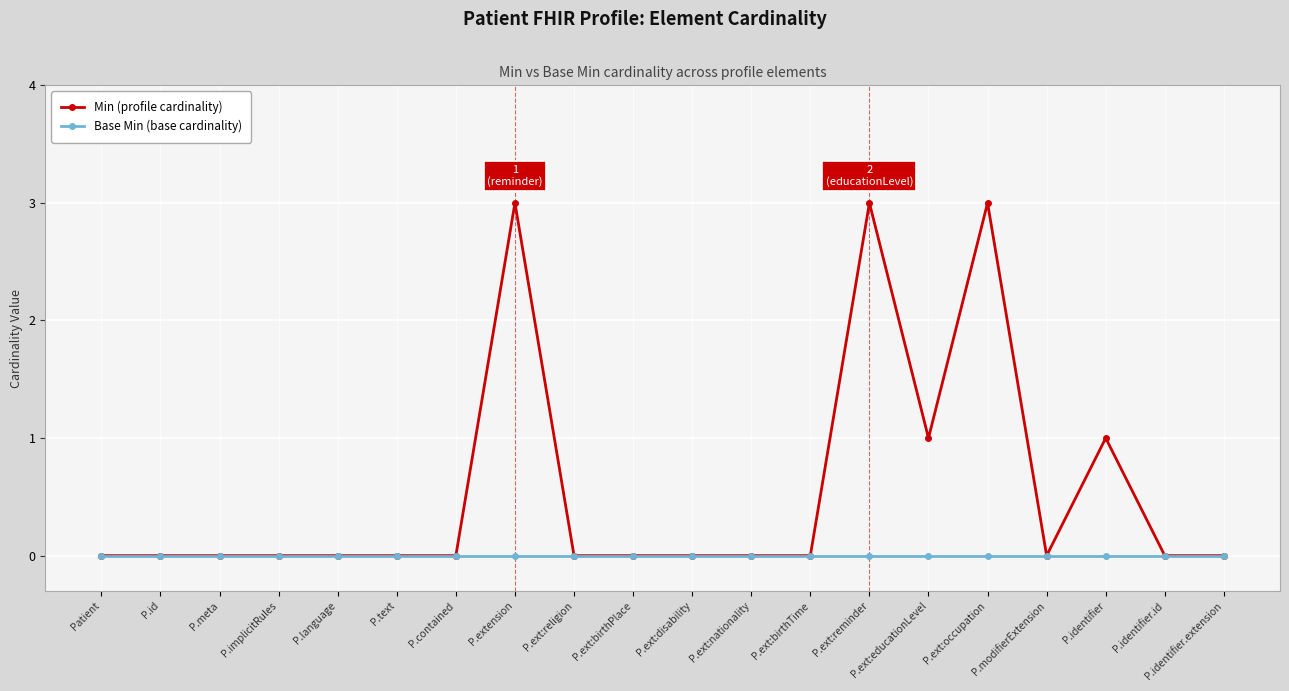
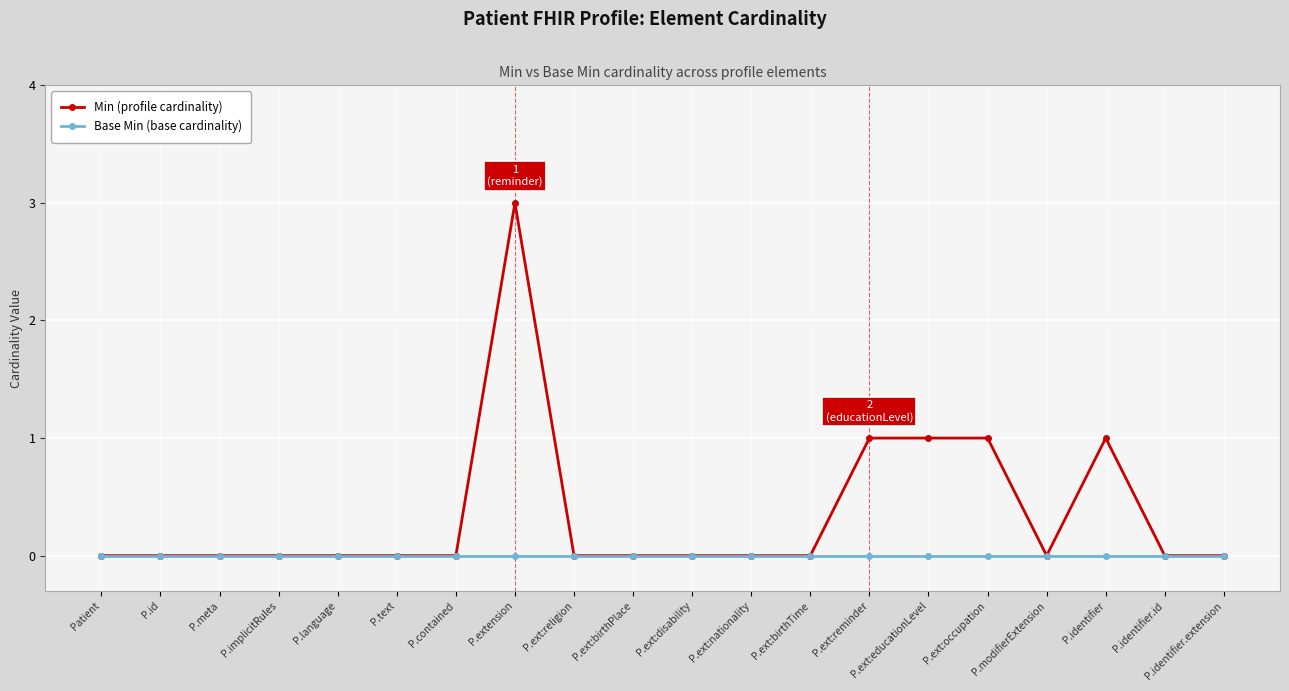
Min (profile cardinality), P.ext:reminder: 3 -> 1
Min (profile cardinality), P.ext:occupation: 3 -> 1
